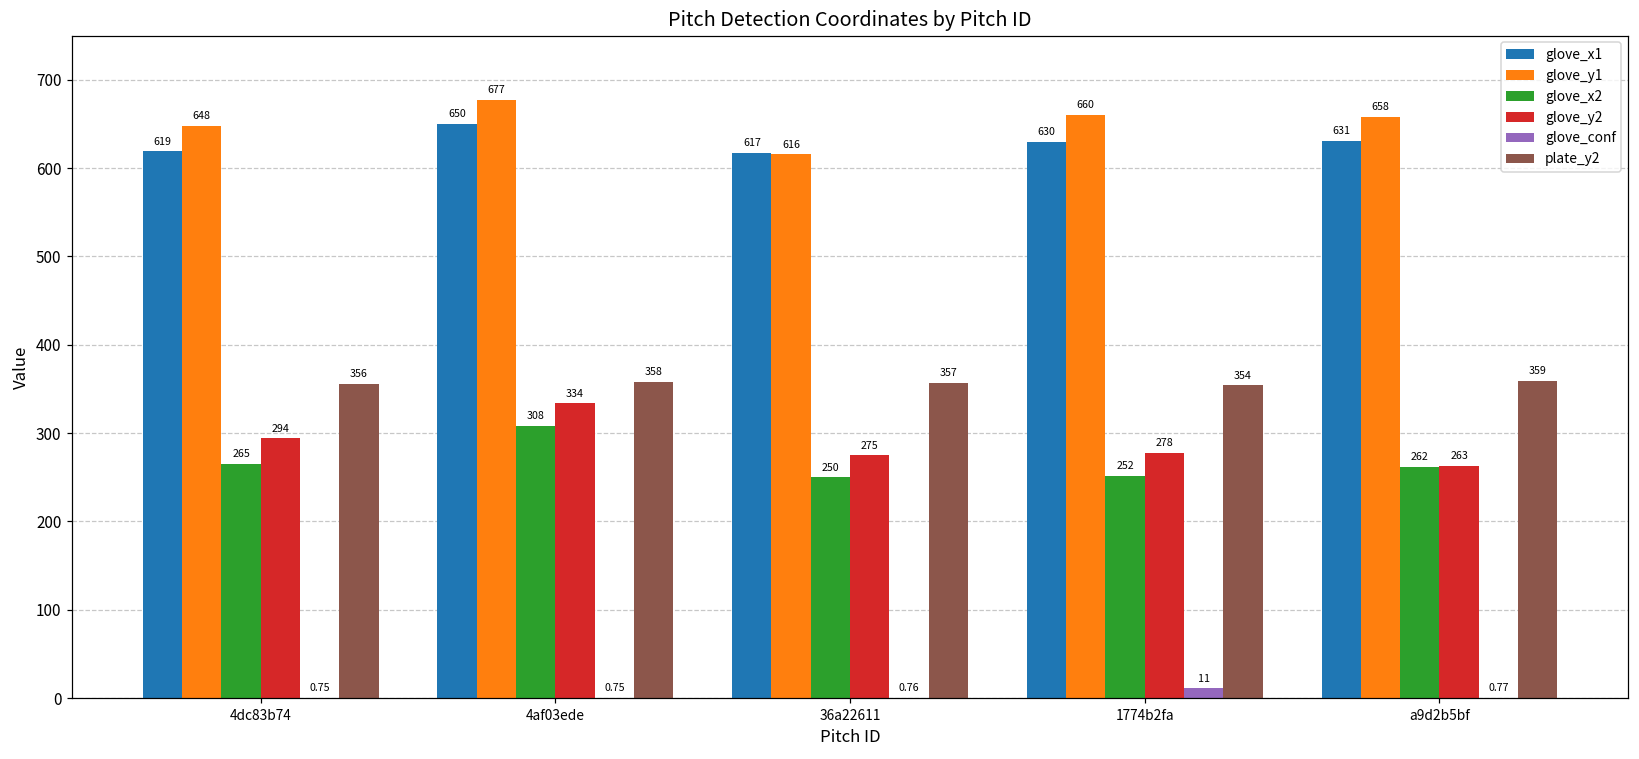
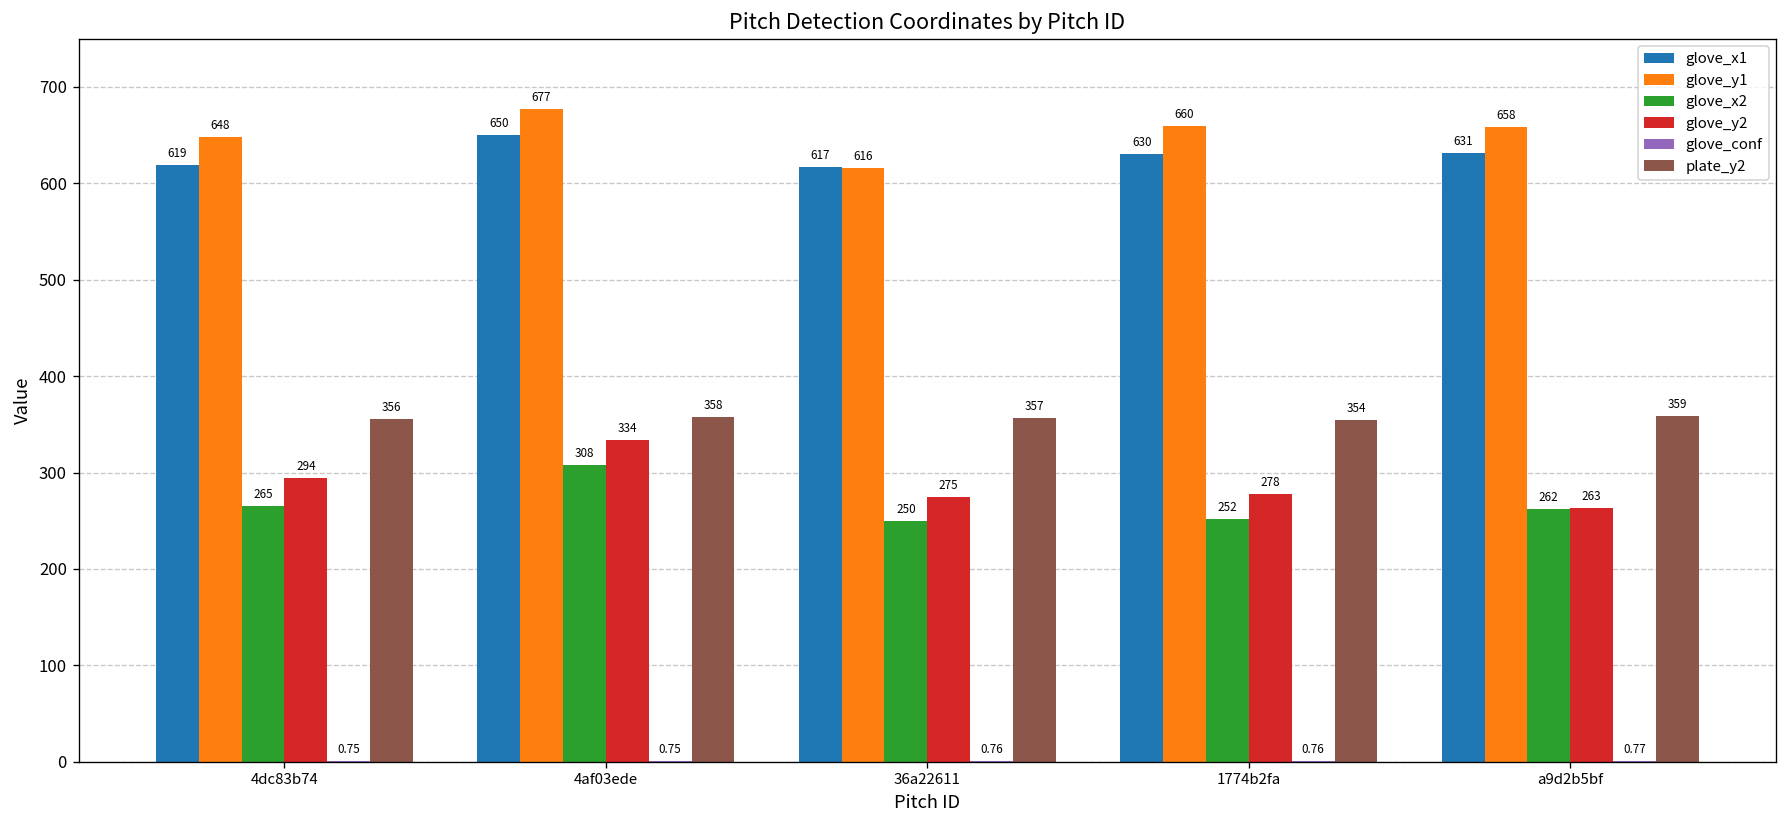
glove_conf, 1774b2fa: 11 -> 0.76
